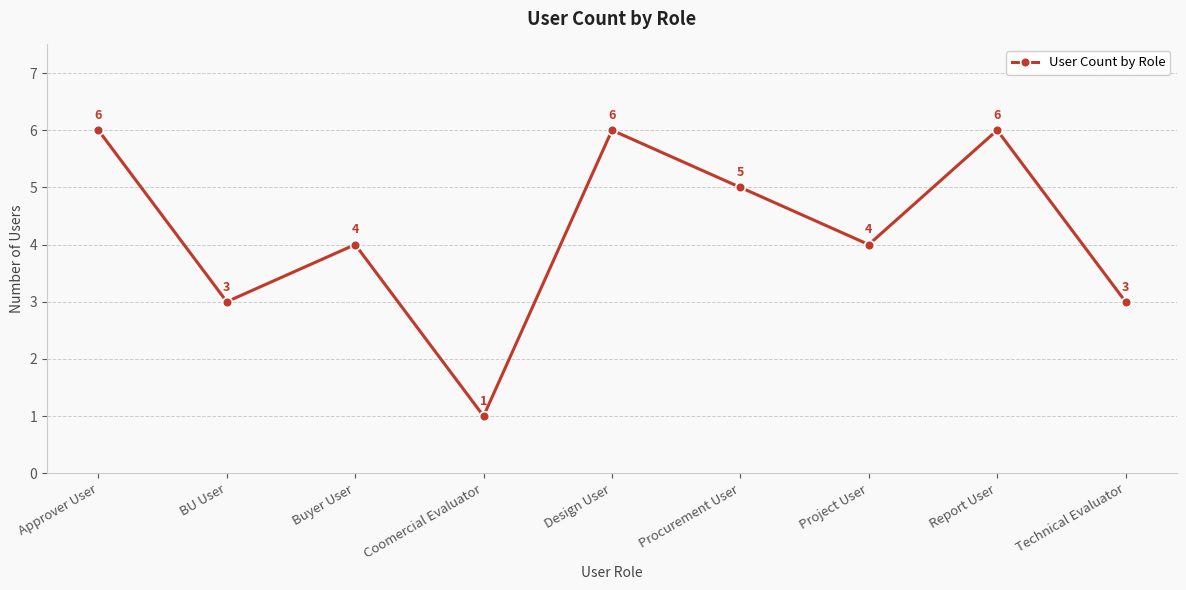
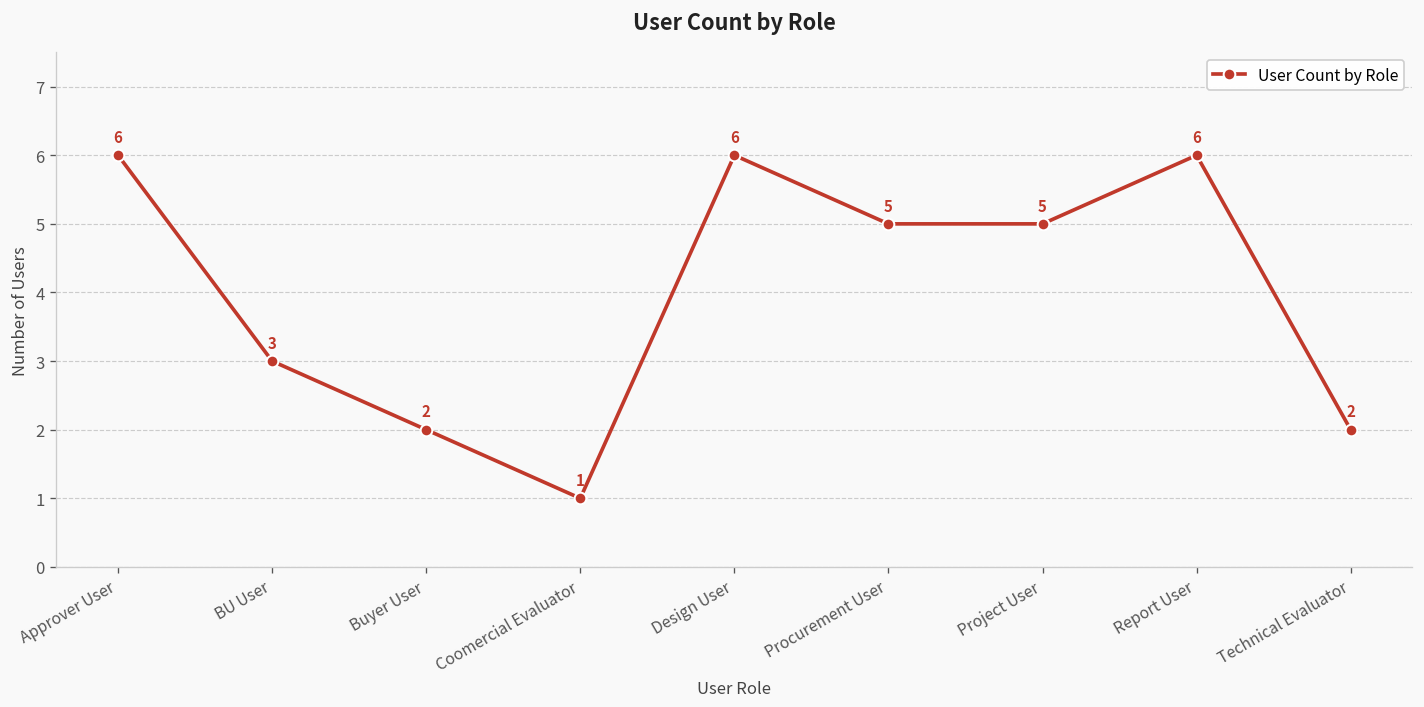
Buyer User: 4 -> 2
Project User: 4 -> 5
Technical Evaluator: 3 -> 2
